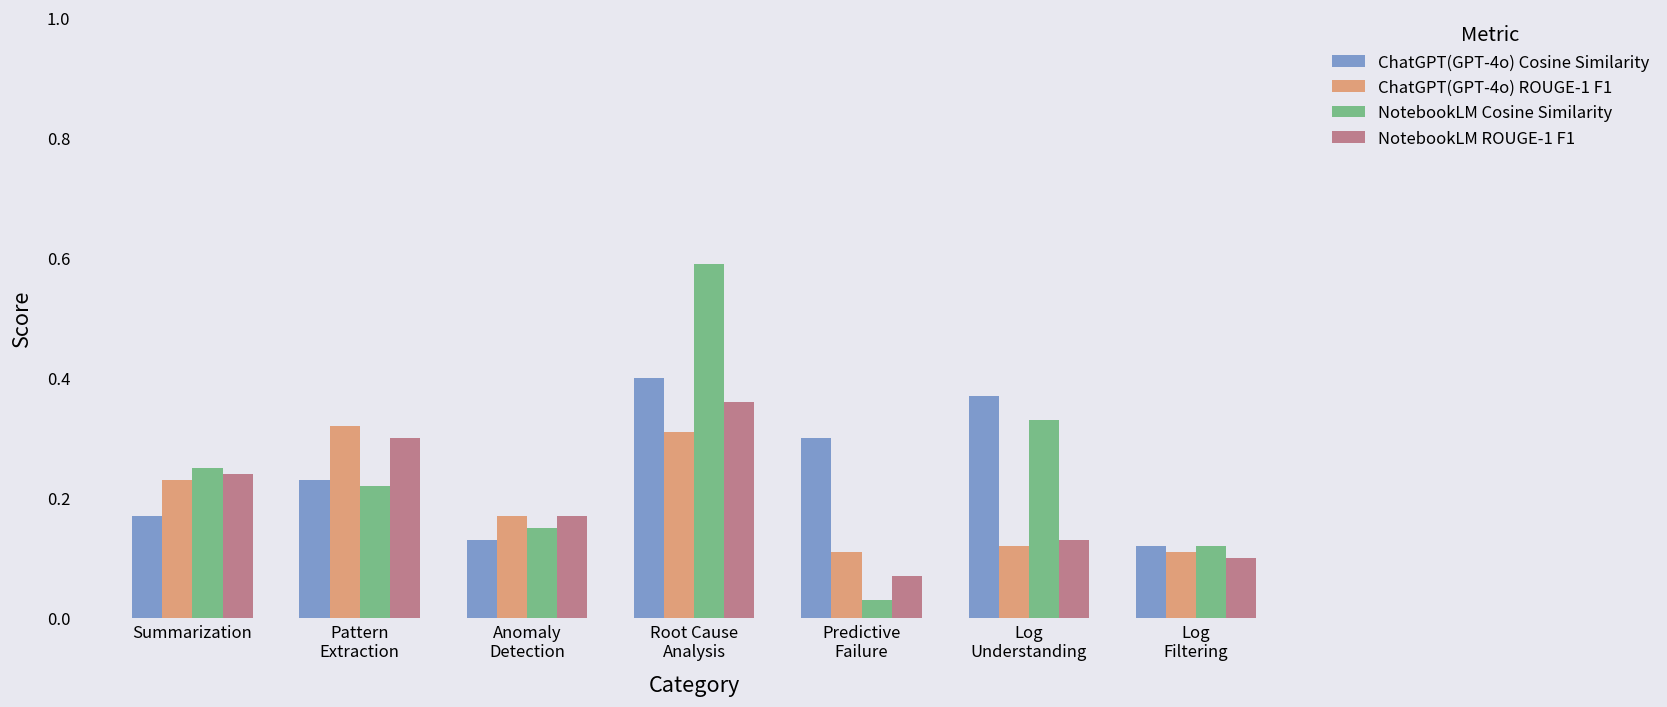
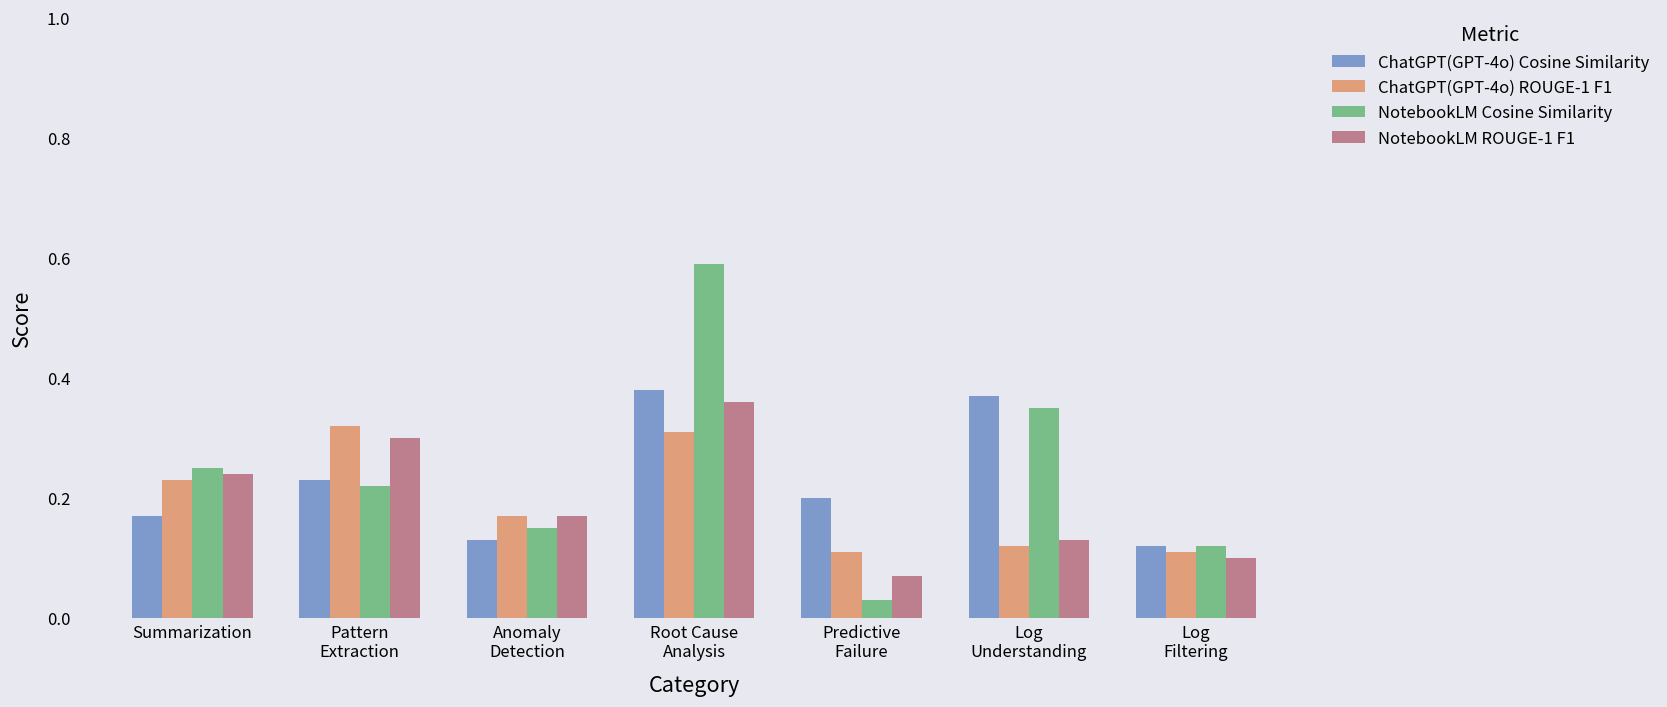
ChatGPT(GPT-4o) Cosine Similarity, Root Cause Analysis: 0.40 -> 0.38
ChatGPT(GPT-4o) Cosine Similarity, Predictive Failure: 0.3 -> 0.2
NotebookLM Cosine Similarity, Log Understanding: 0.33 -> 0.35
